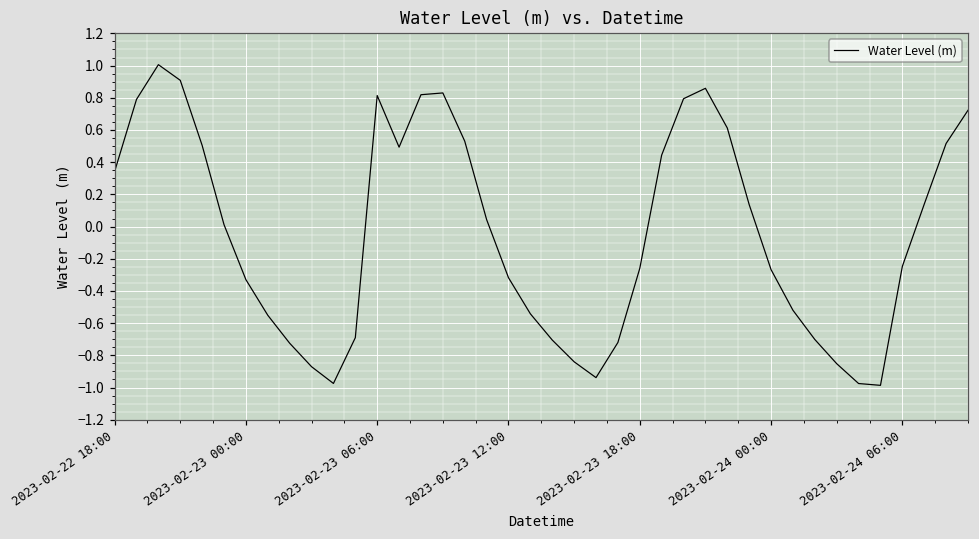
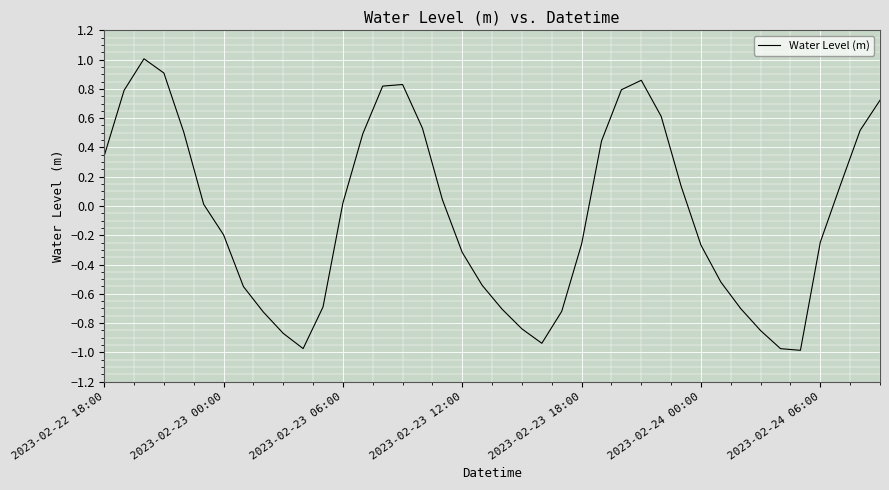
2023-02-23 00:00: -0.33 -> -0.20
2023-02-23 06:00: 0.81 -> 0.02
